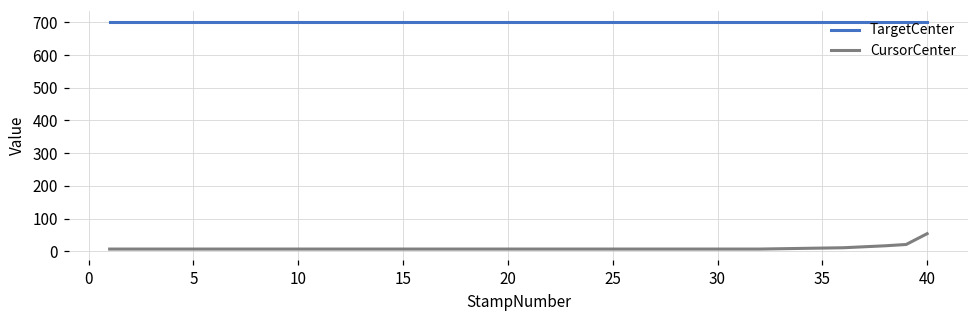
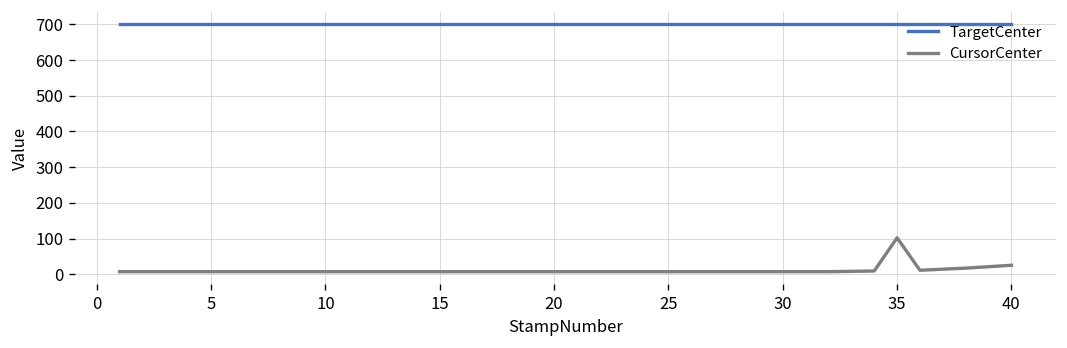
CursorCenter, 35: 10 -> 100
CursorCenter, 40: 50 -> 30
